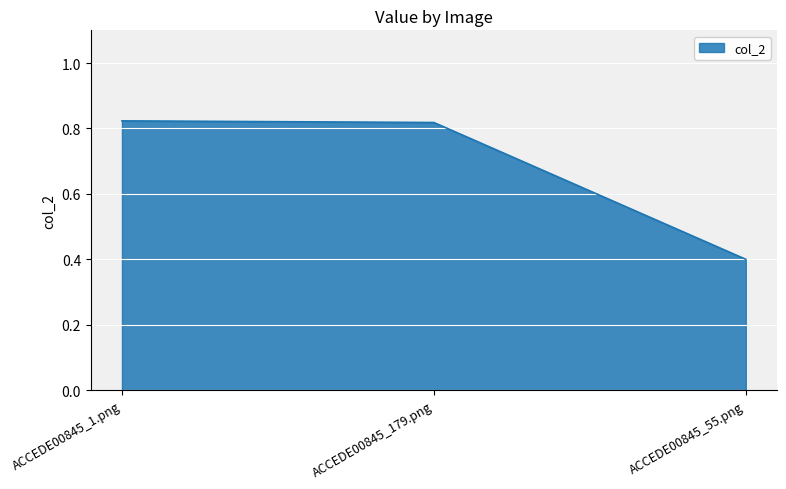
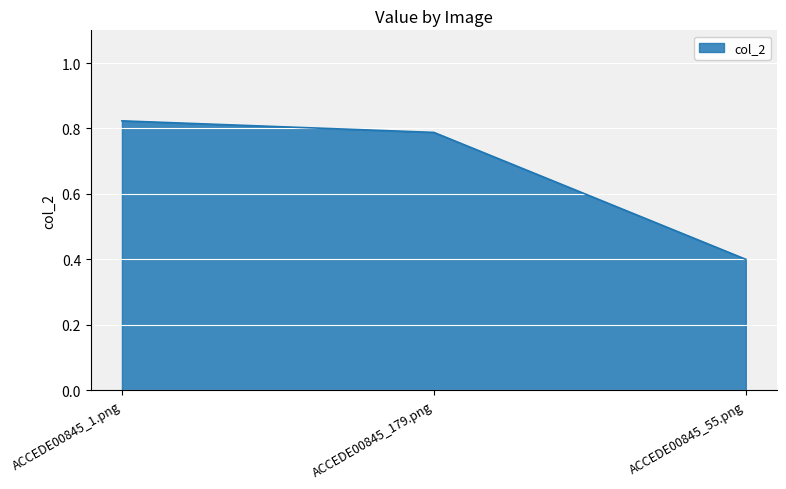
ACCEDE00845_179.png: 0.82 -> 0.79
